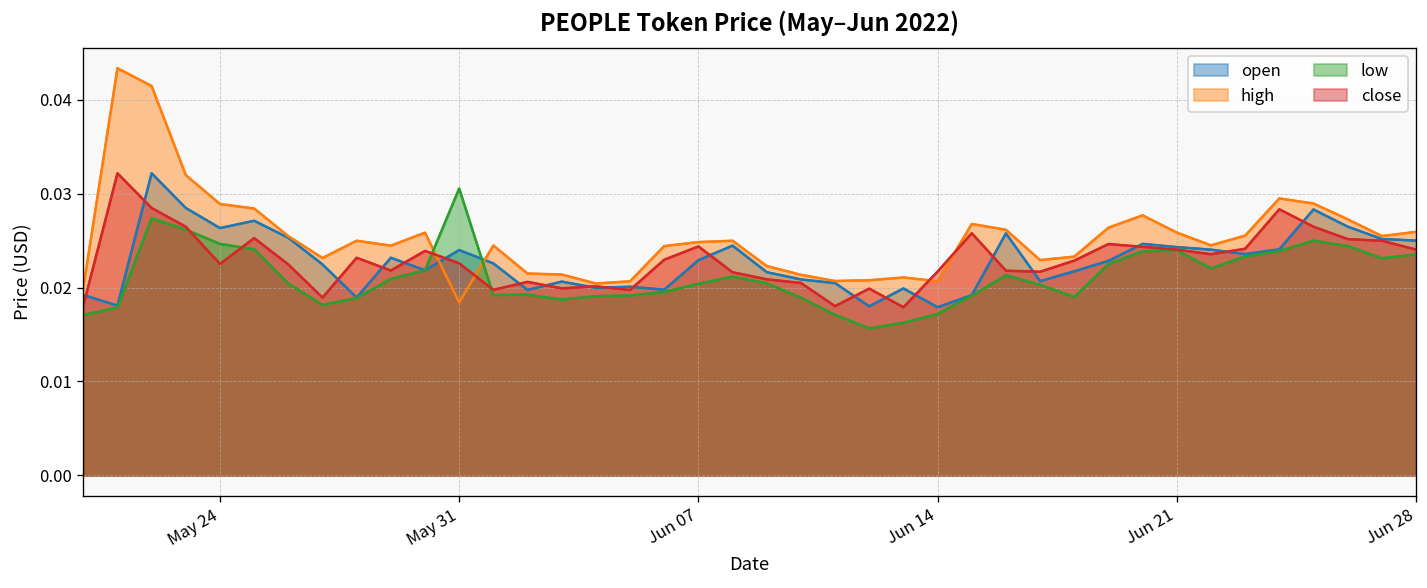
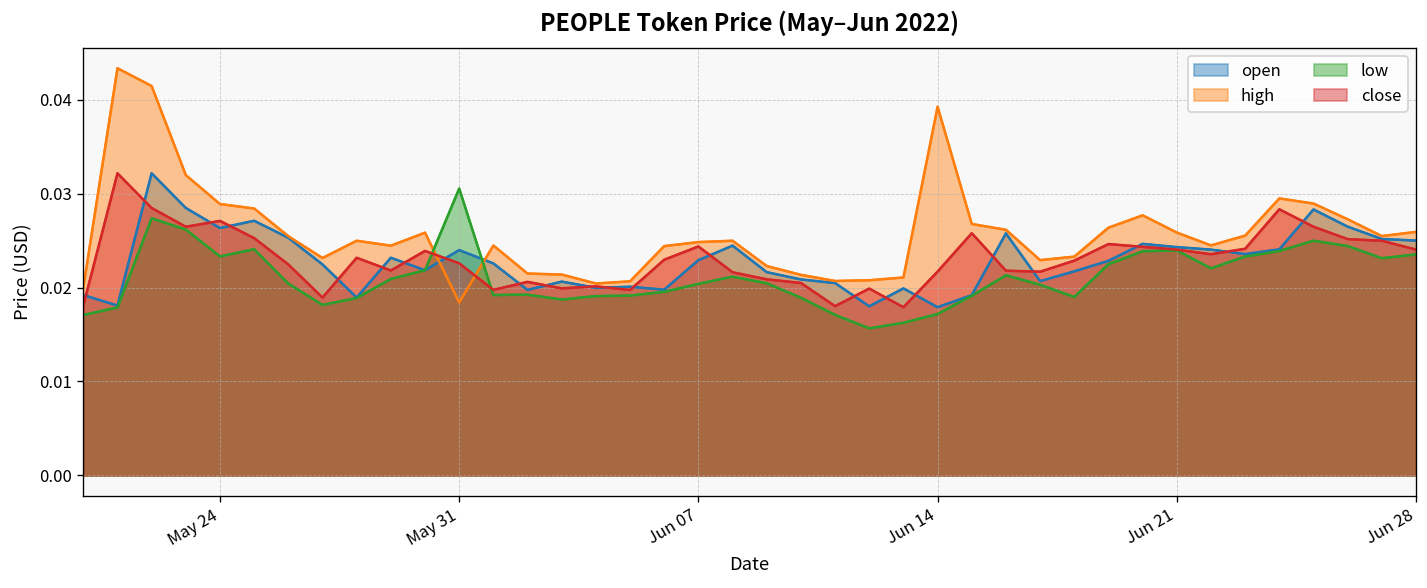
low, May 24: 0.025 -> 0.023
close, May 24: 0.023 -> 0.027
high, Jun 14: 0.021 -> 0.039
